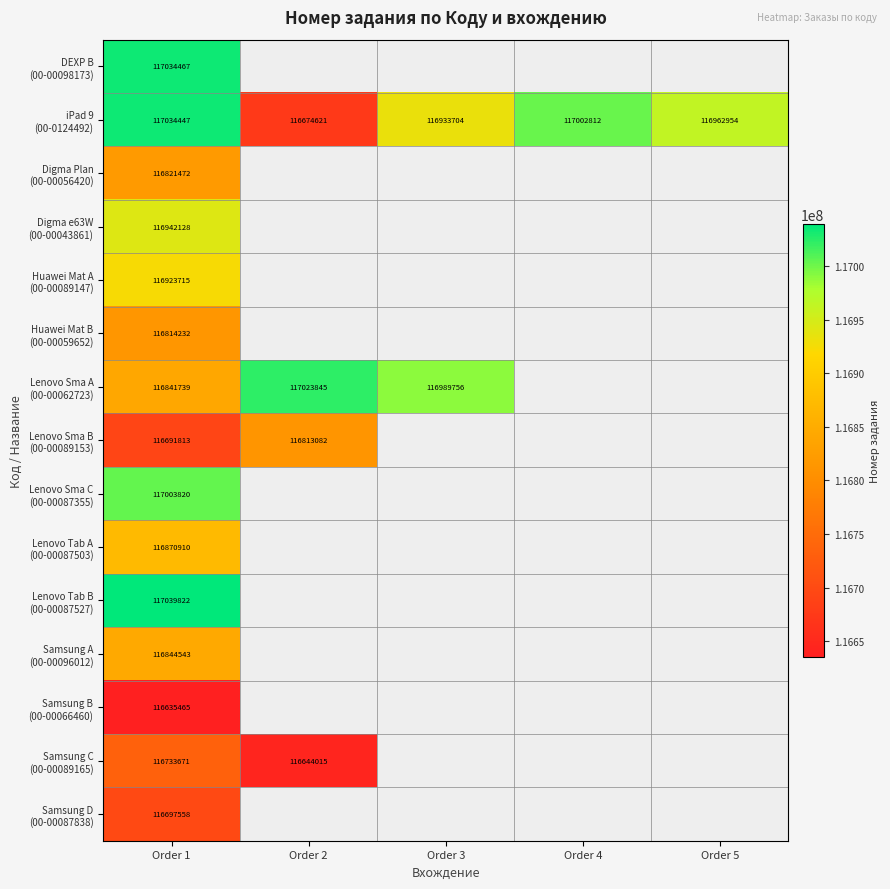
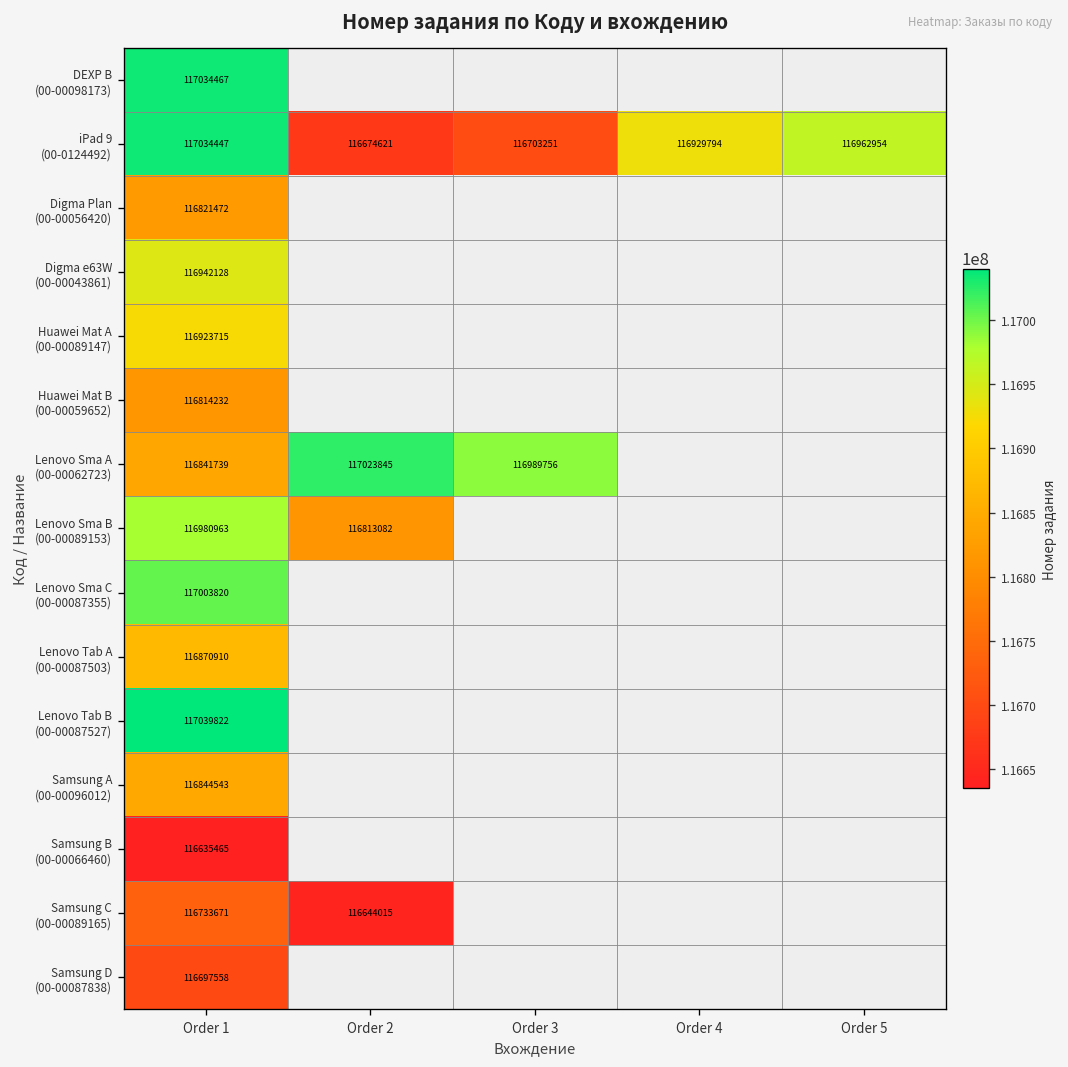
iPad 9 (00-0124492), Order 3: 116933704 -> 116703251
iPad 9 (00-0124492), Order 4: 117002812 -> 116929794
Lenovo Sma B (00-00089153), Order 1: 116691813 -> 116980963
